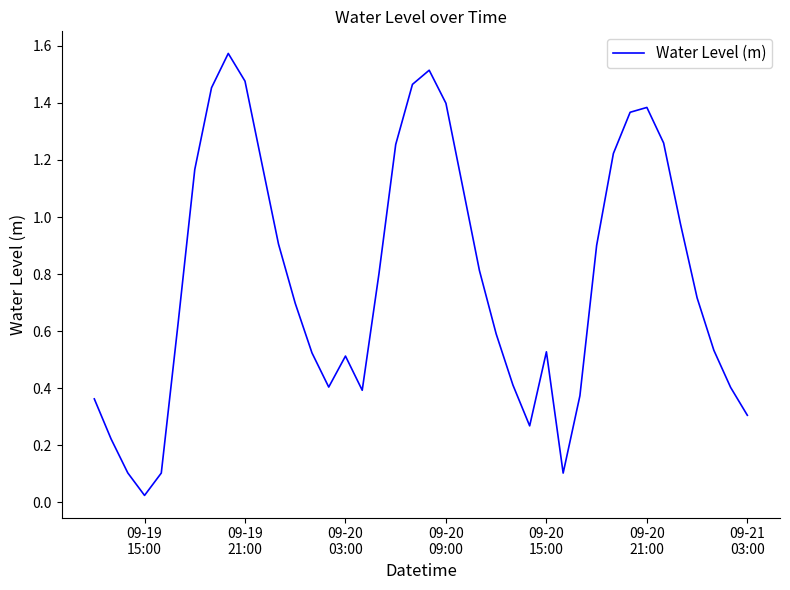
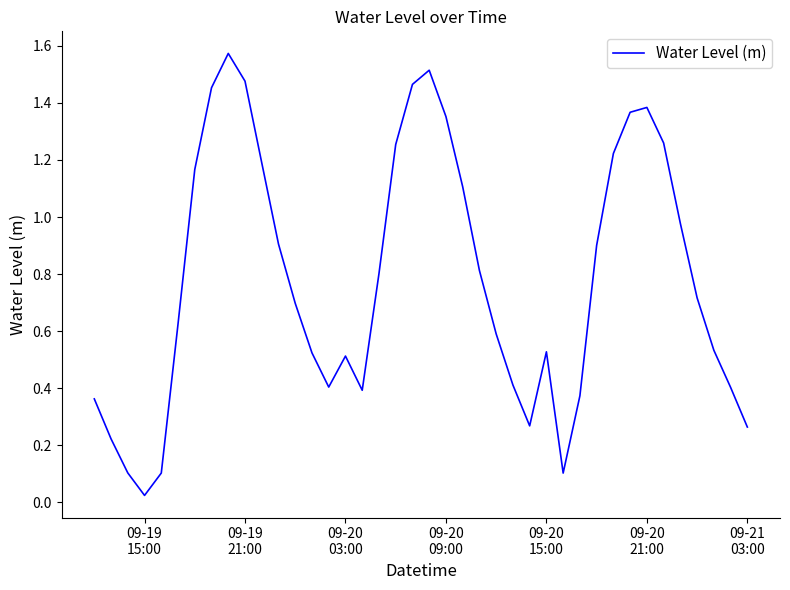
09-20 09:00: 1.40 -> 1.35
09-21 03:00: 0.31 -> 0.26
